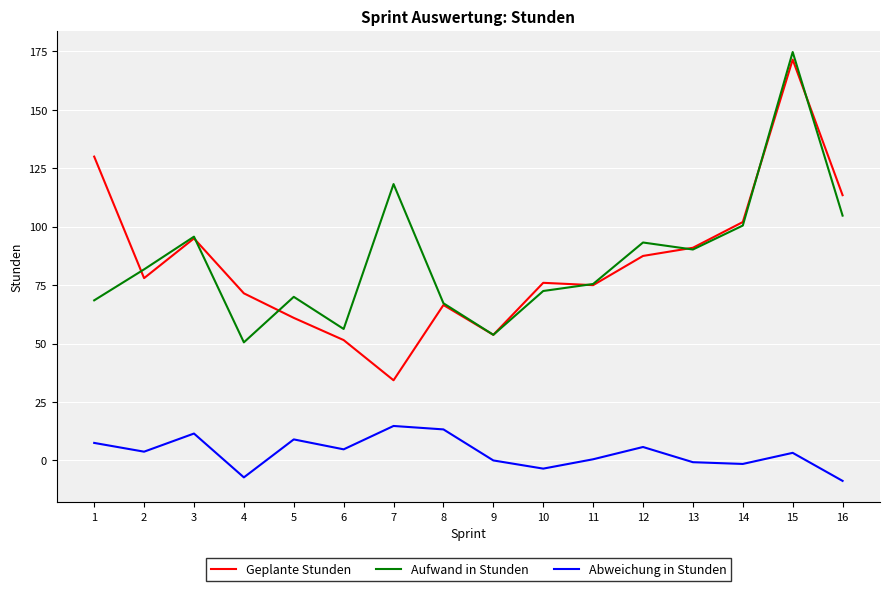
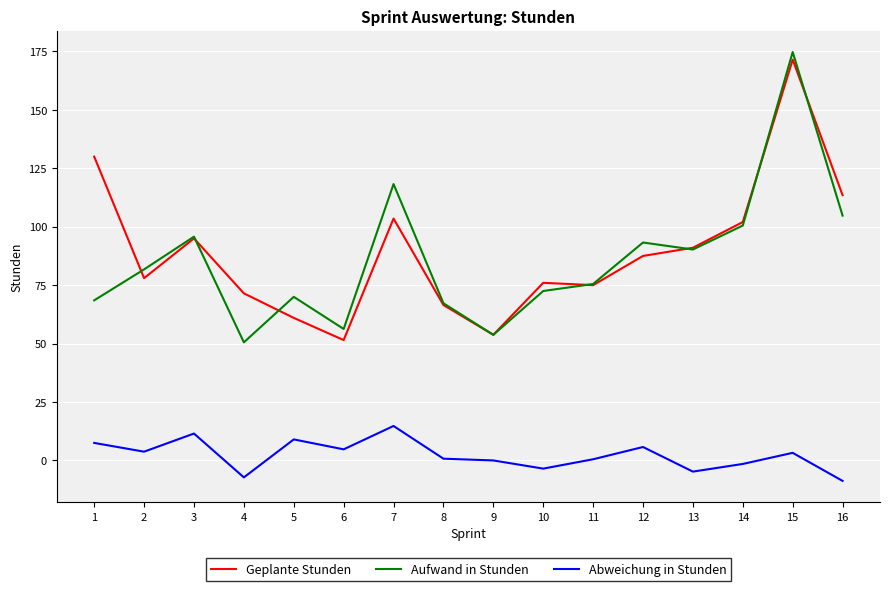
Geplante Stunden, 7: 34 -> 104
Abweichung in Stunden, 8: 13 -> 1
Abweichung in Stunden, 13: -1 -> -5
